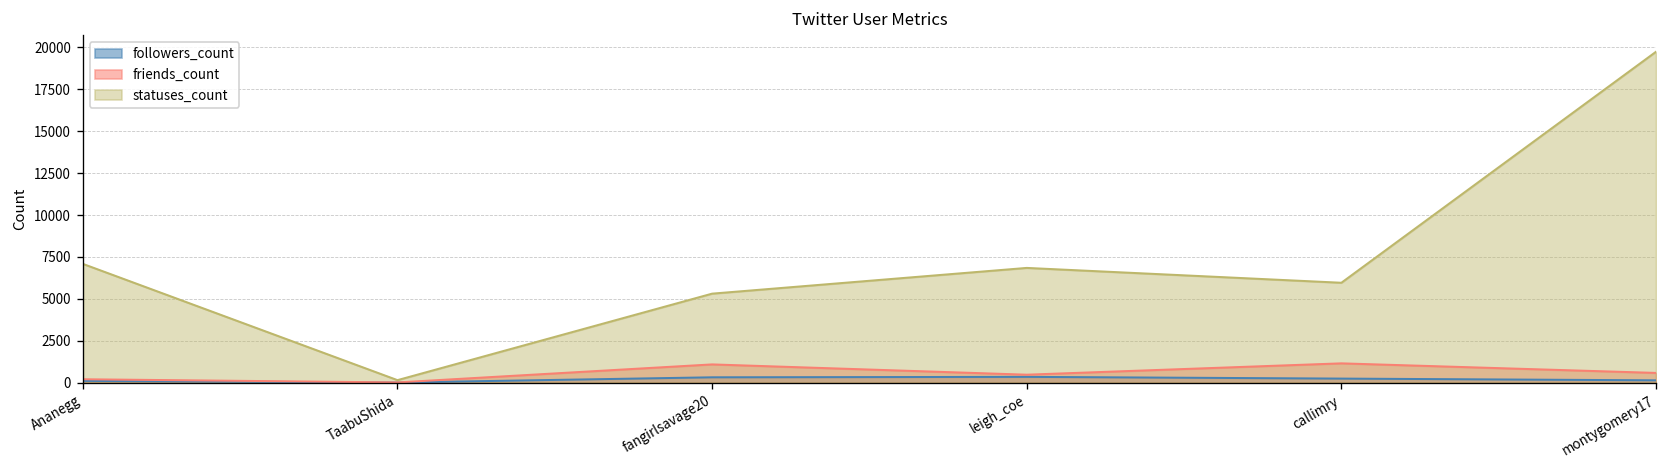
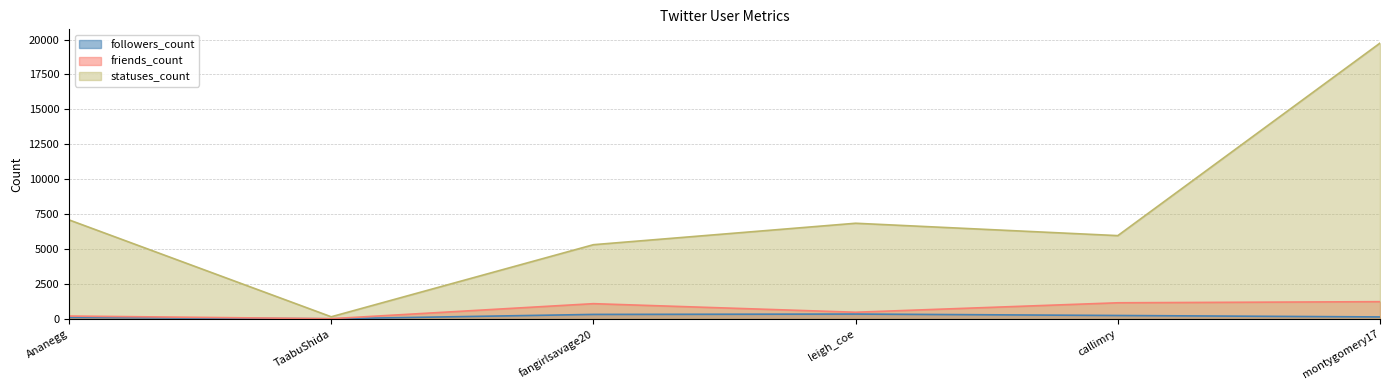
friends_count, montygomery17: 600 -> 1200
